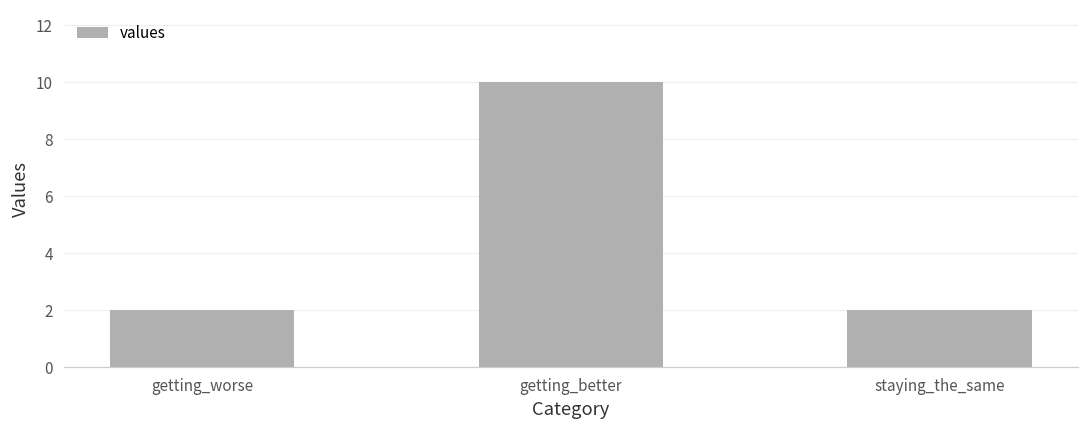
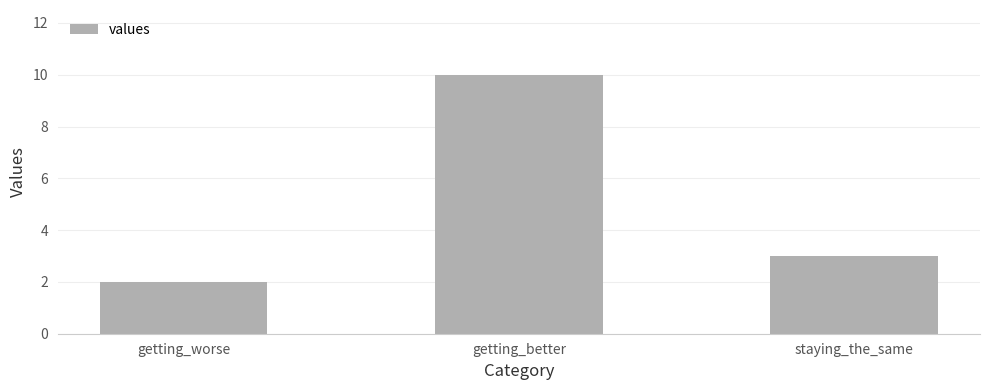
staying_the_same: 2 -> 3
